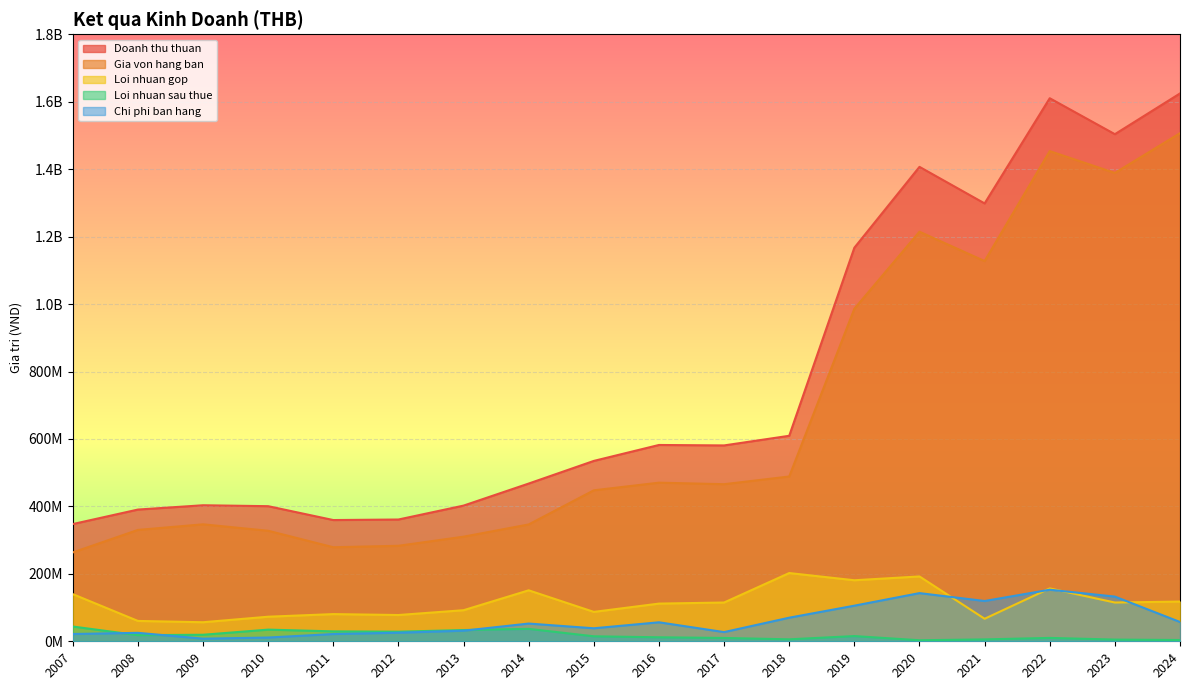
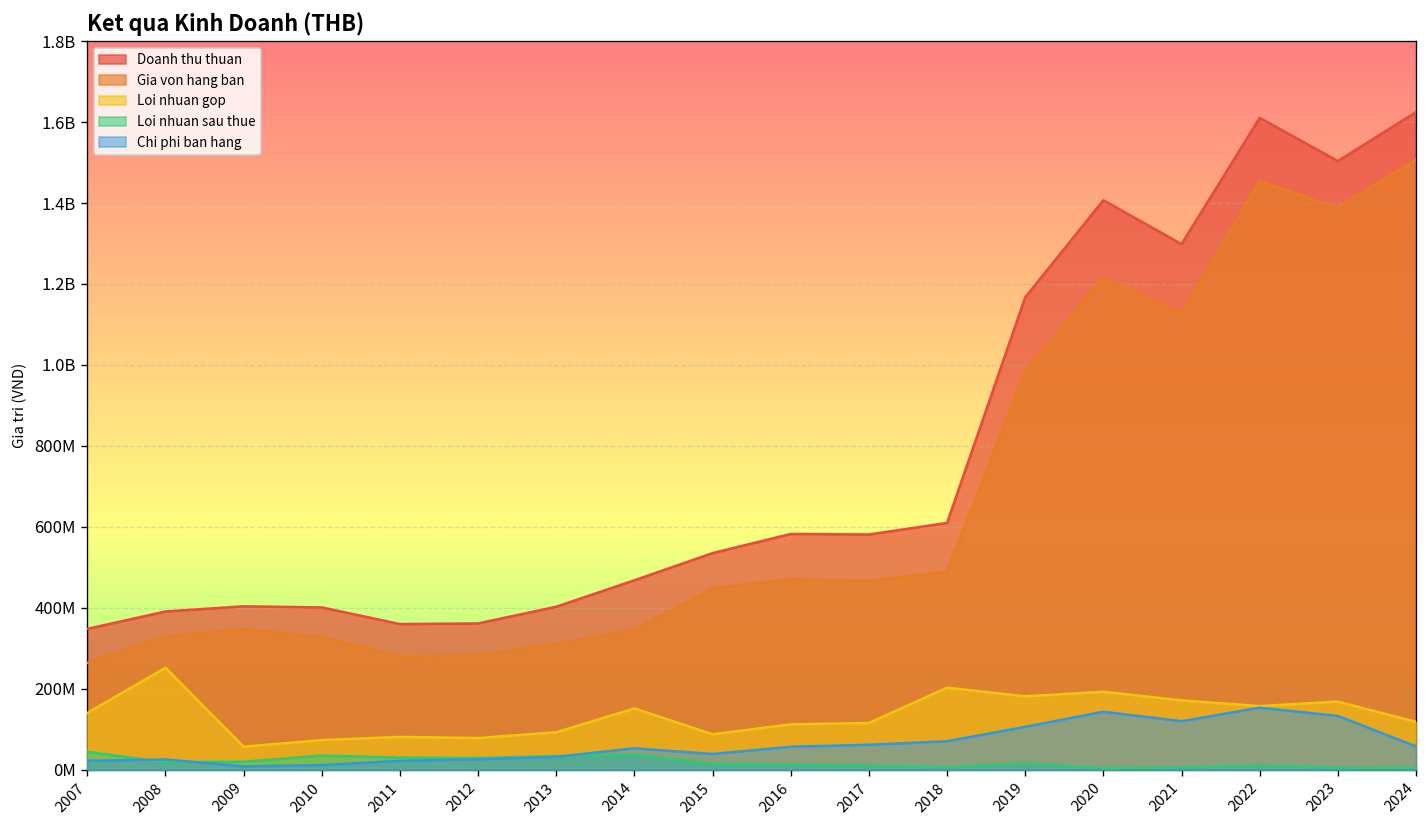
Loi nhuan gop, 2008: 60000000 -> 250000000
Chi phi ban hang, 2017: 30000000 -> 60000000
Loi nhuan gop, 2021: 70000000 -> 170000000
Loi nhuan gop, 2023: 110000000 -> 170000000
